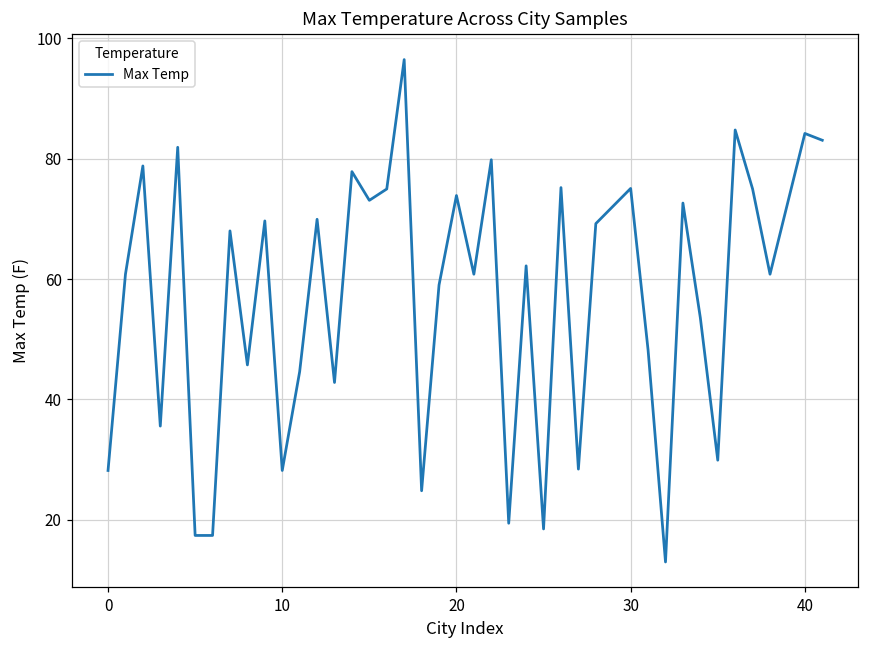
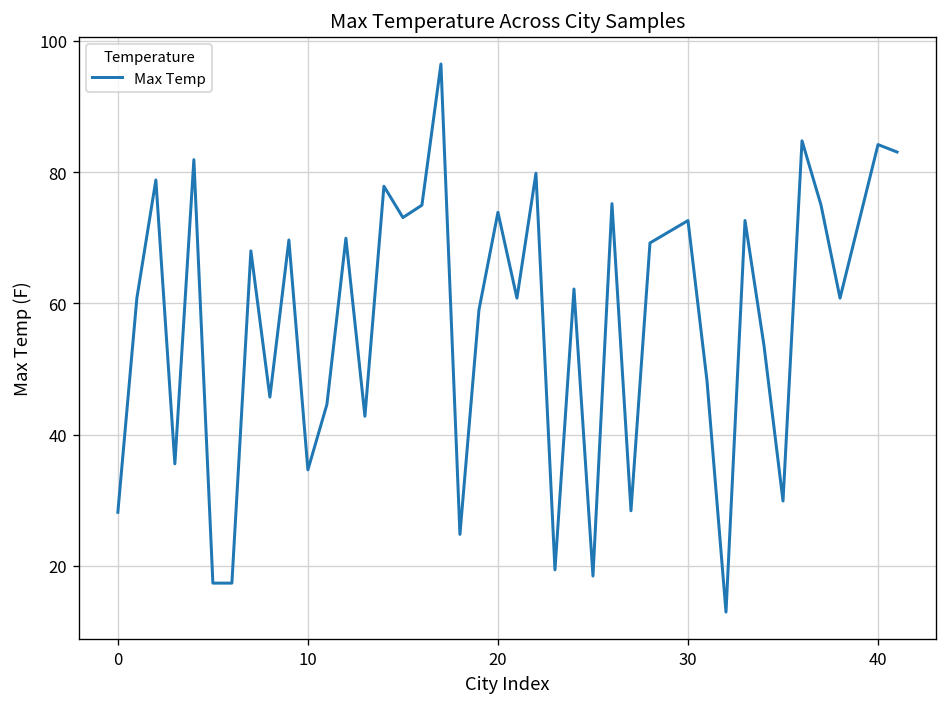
10: 28 -> 35
30: 75 -> 73
